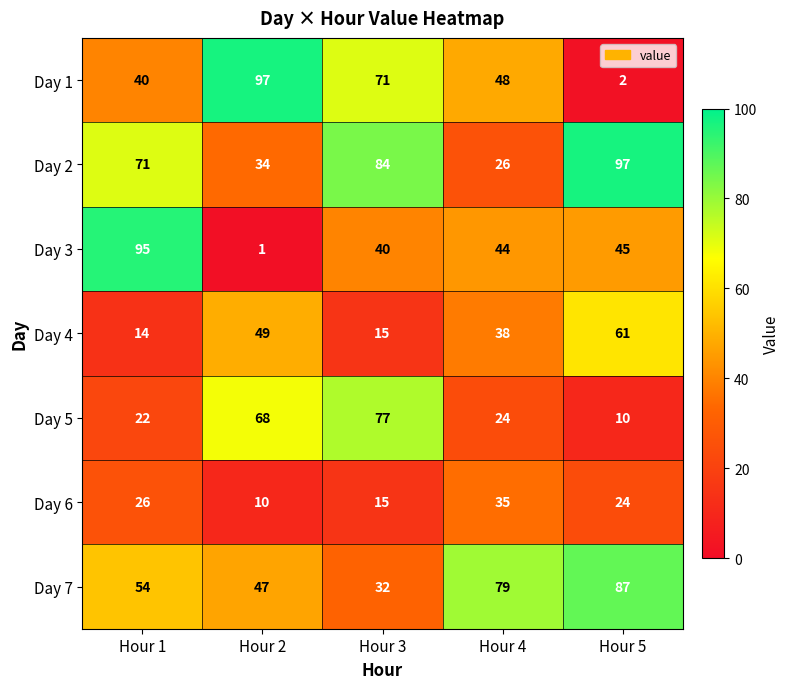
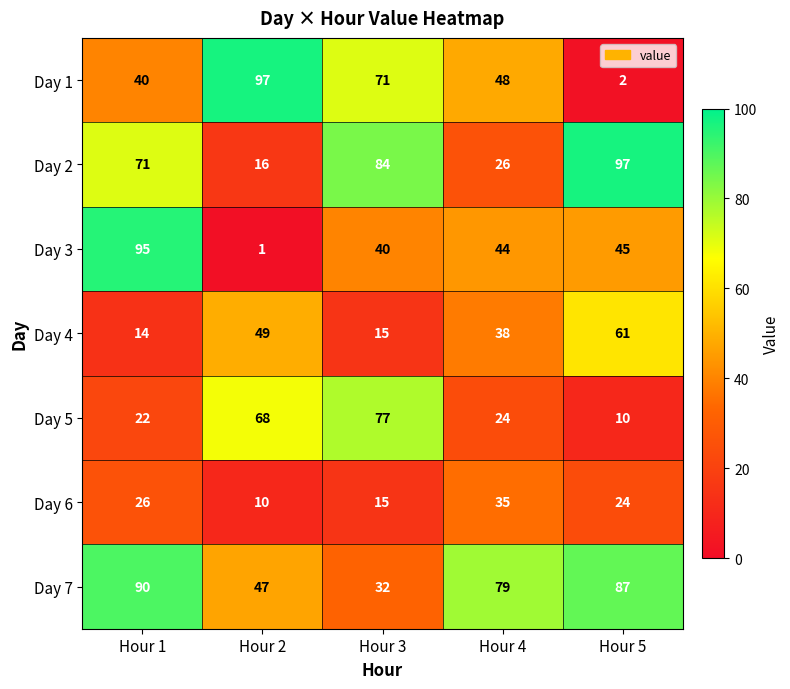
Day 2, Hour 2: 34 -> 16
Day 7, Hour 1: 54 -> 90
